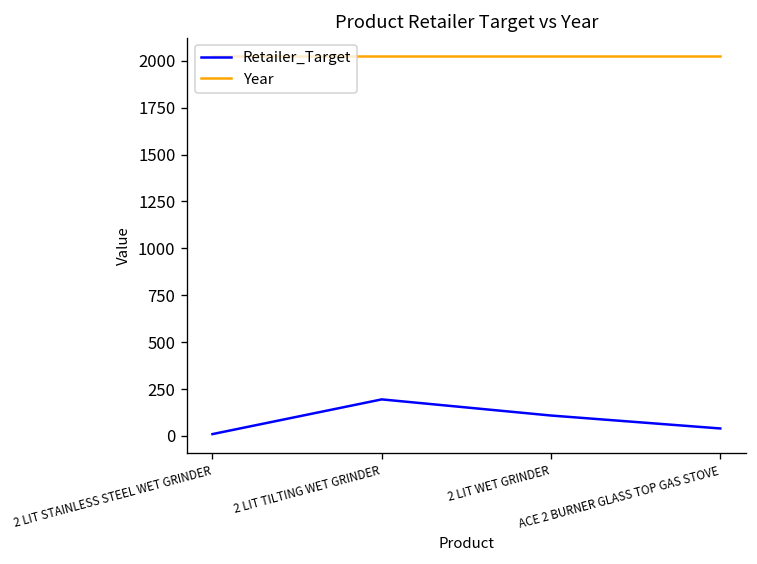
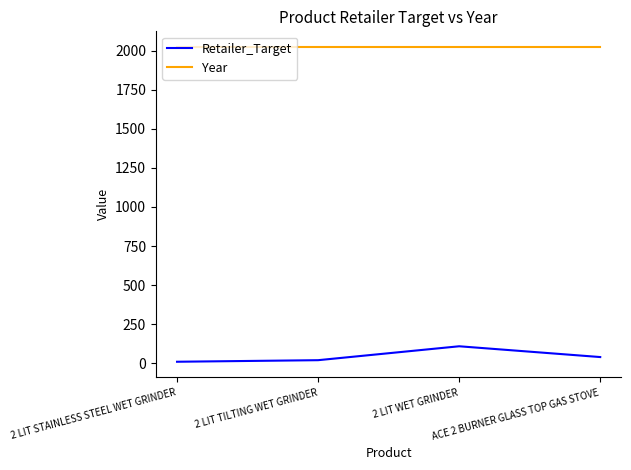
Retailer_Target, 2 LIT TILTING WET GRINDER: 200 -> 20
